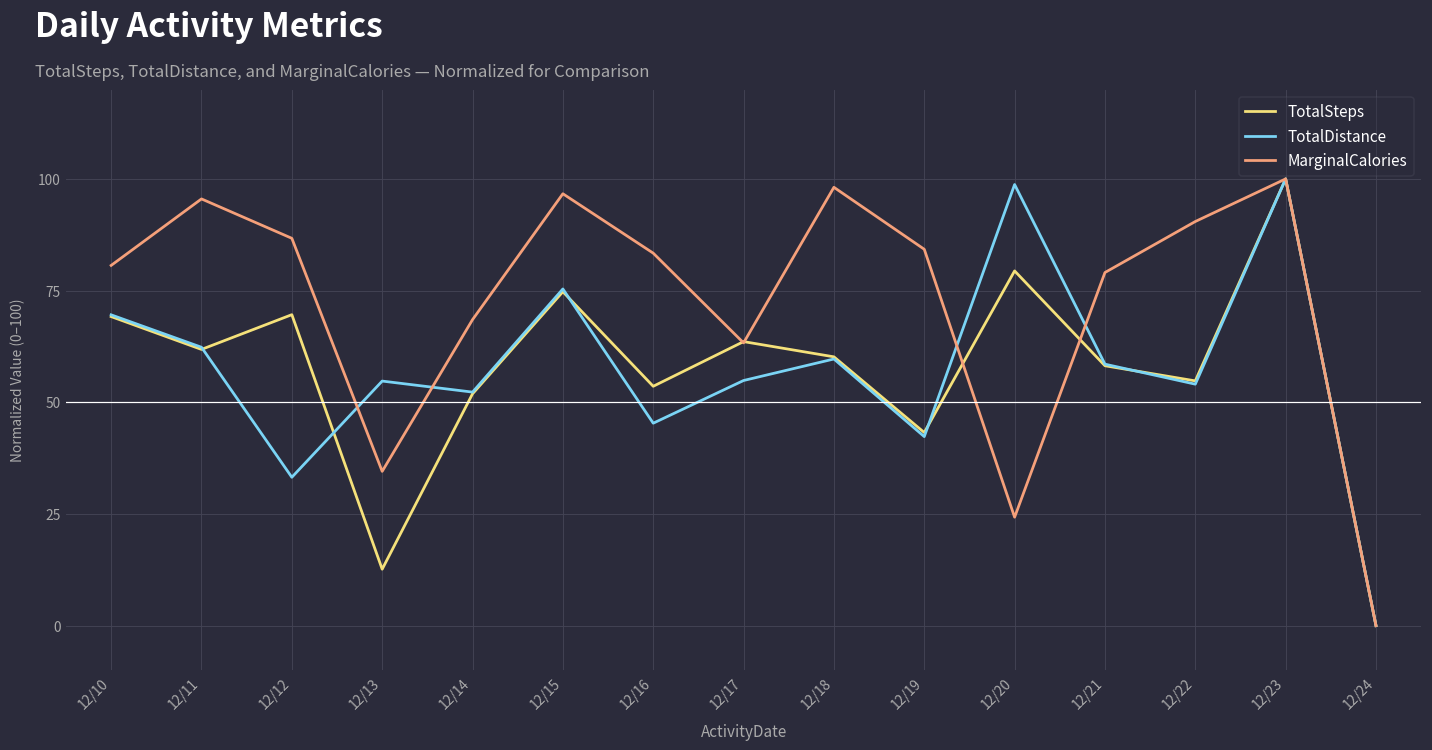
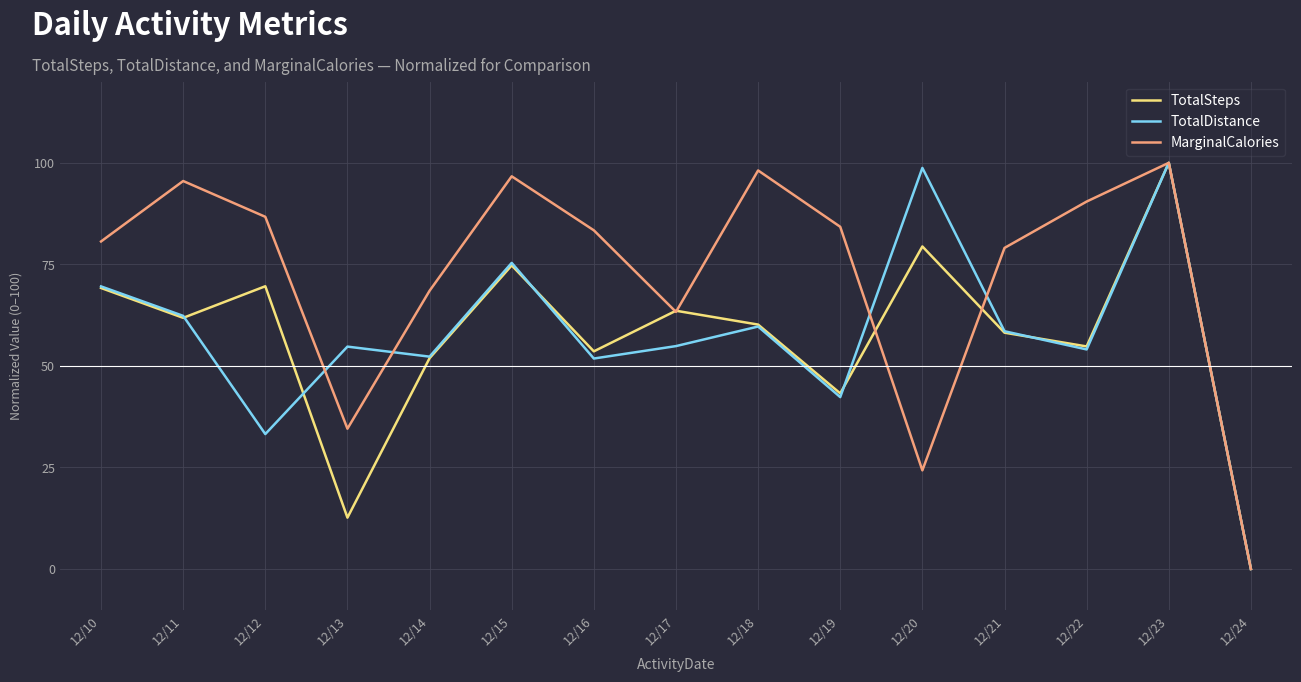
TotalDistance, 12/16: 45 -> 52
